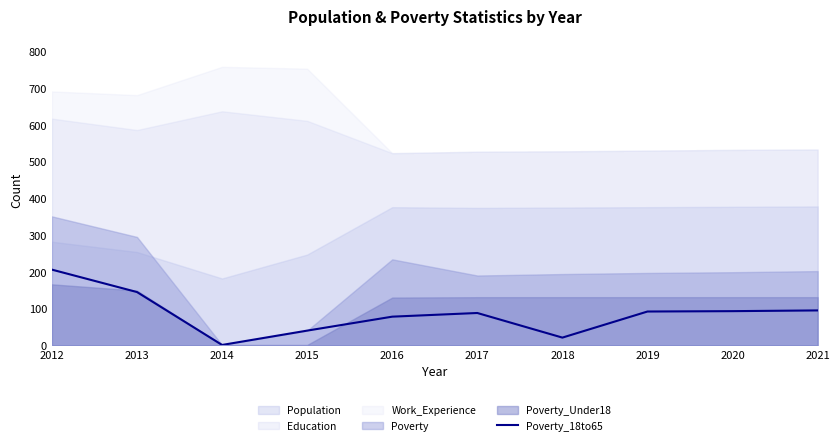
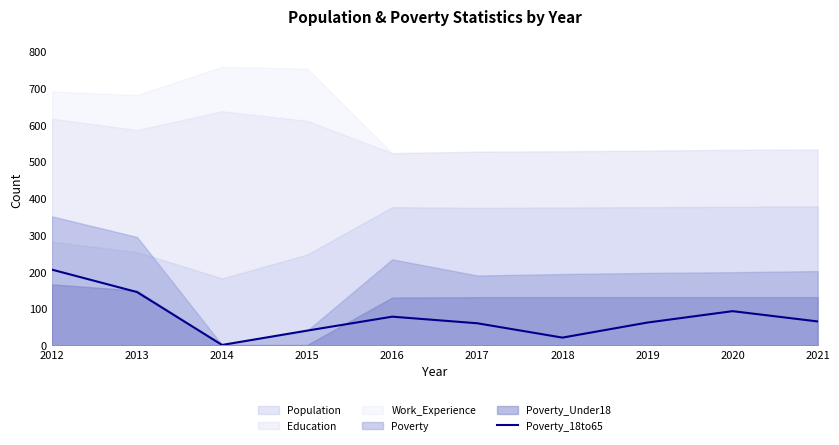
Poverty_18to65, 2017: 90 -> 60
Poverty_18to65, 2019: 90 -> 60
Poverty_18to65, 2021: 100 -> 70
